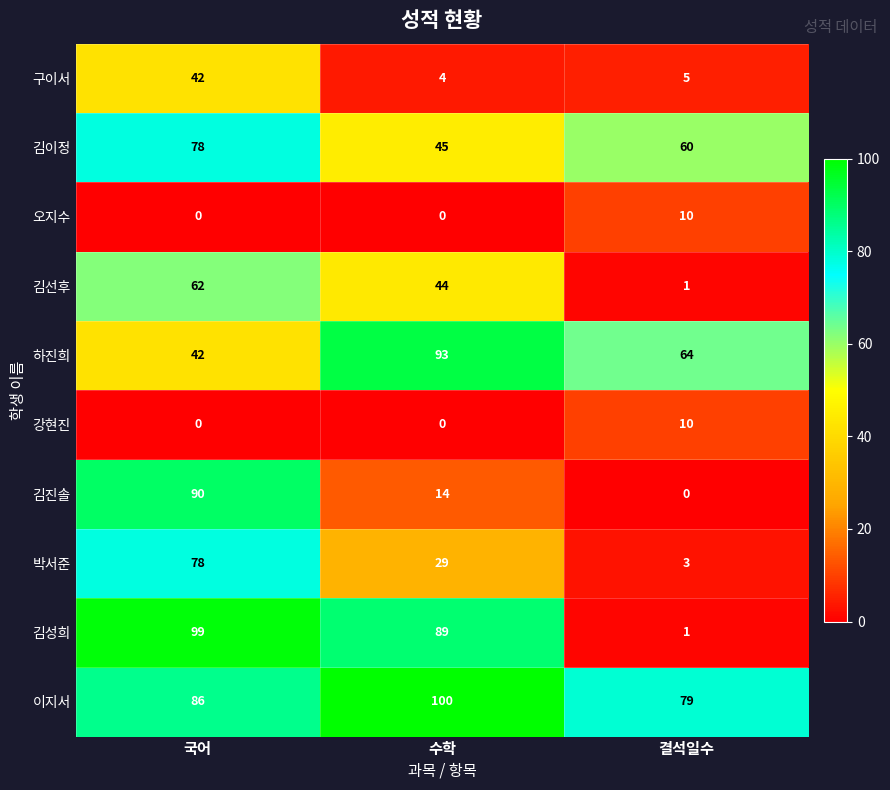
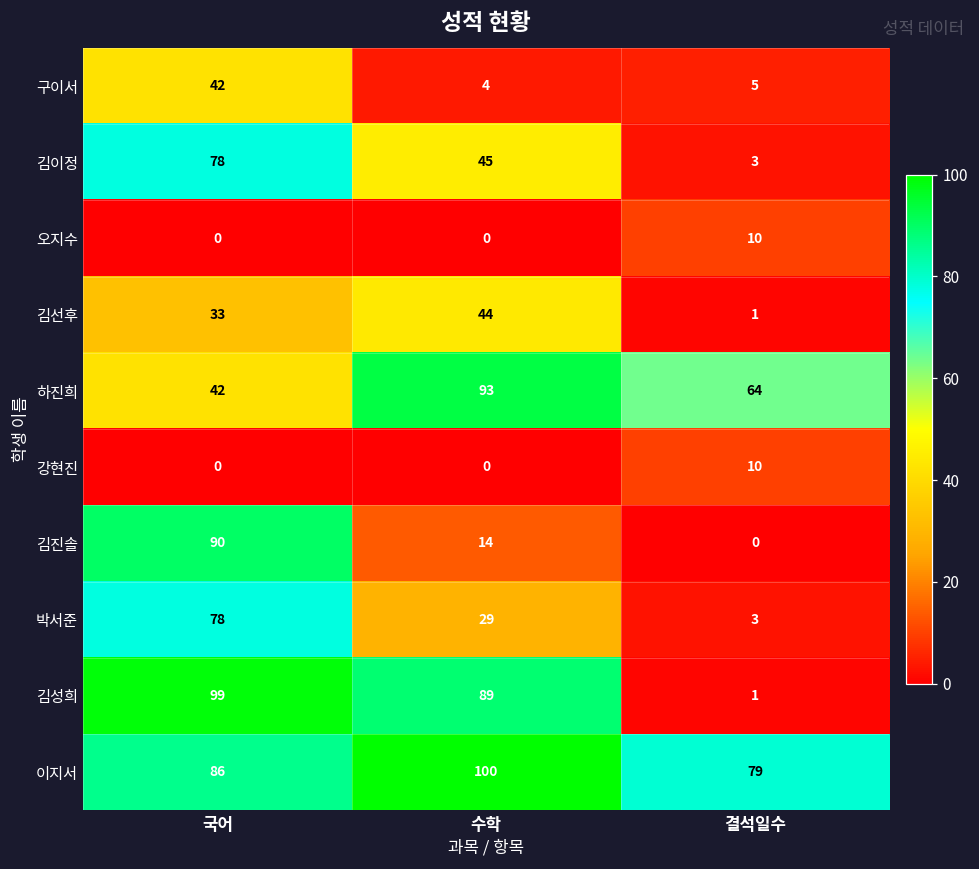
김이정, 결석일수: 60 -> 3
김선후, 국어: 62 -> 33
